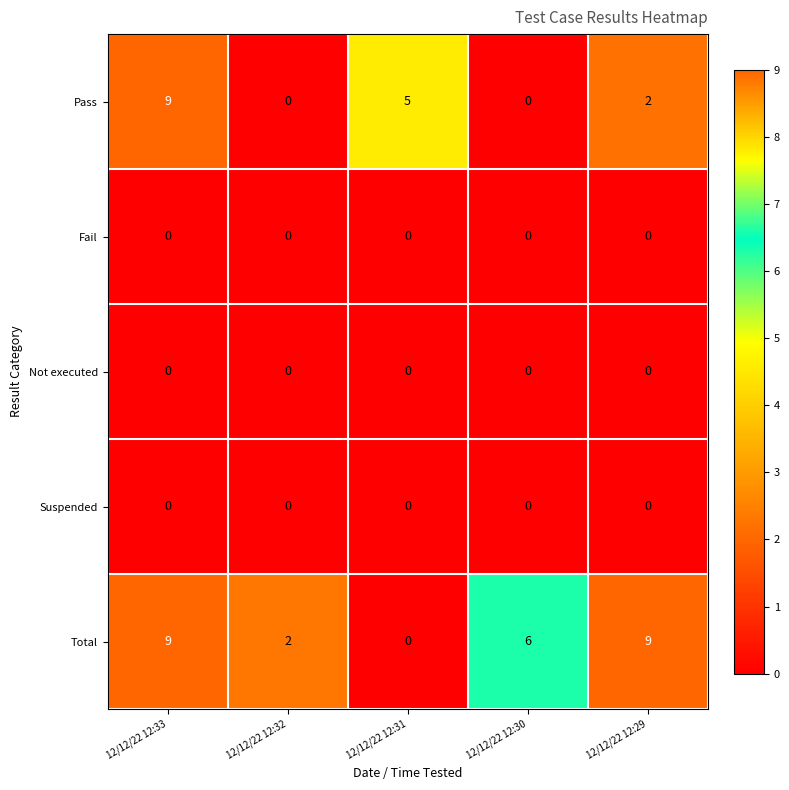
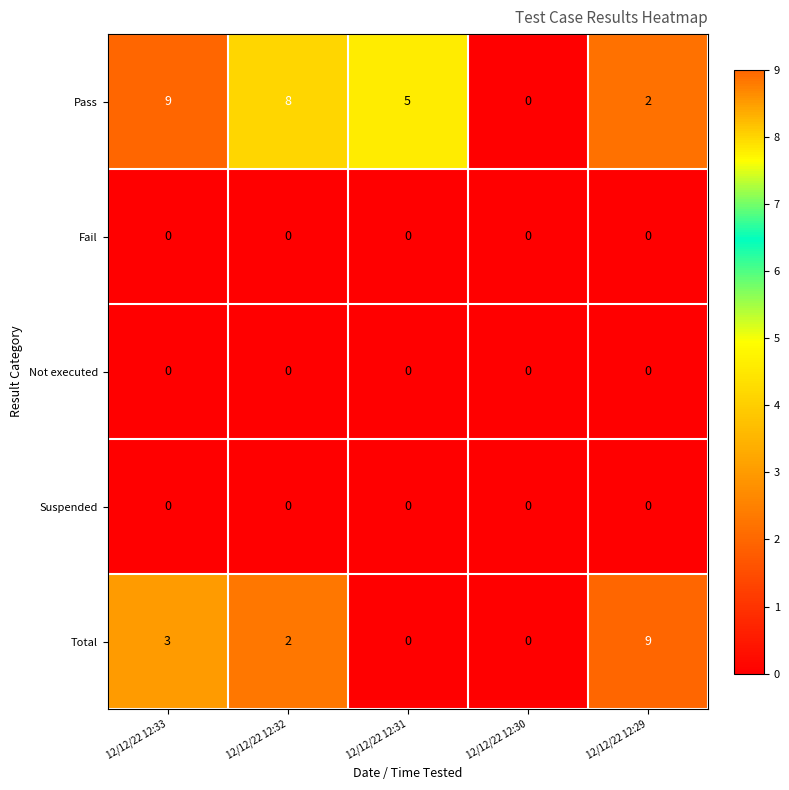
Pass, 12/12/22 12:32: 0 -> 8
Total, 12/12/22 12:33: 9 -> 3
Total, 12/12/22 12:30: 6 -> 0
